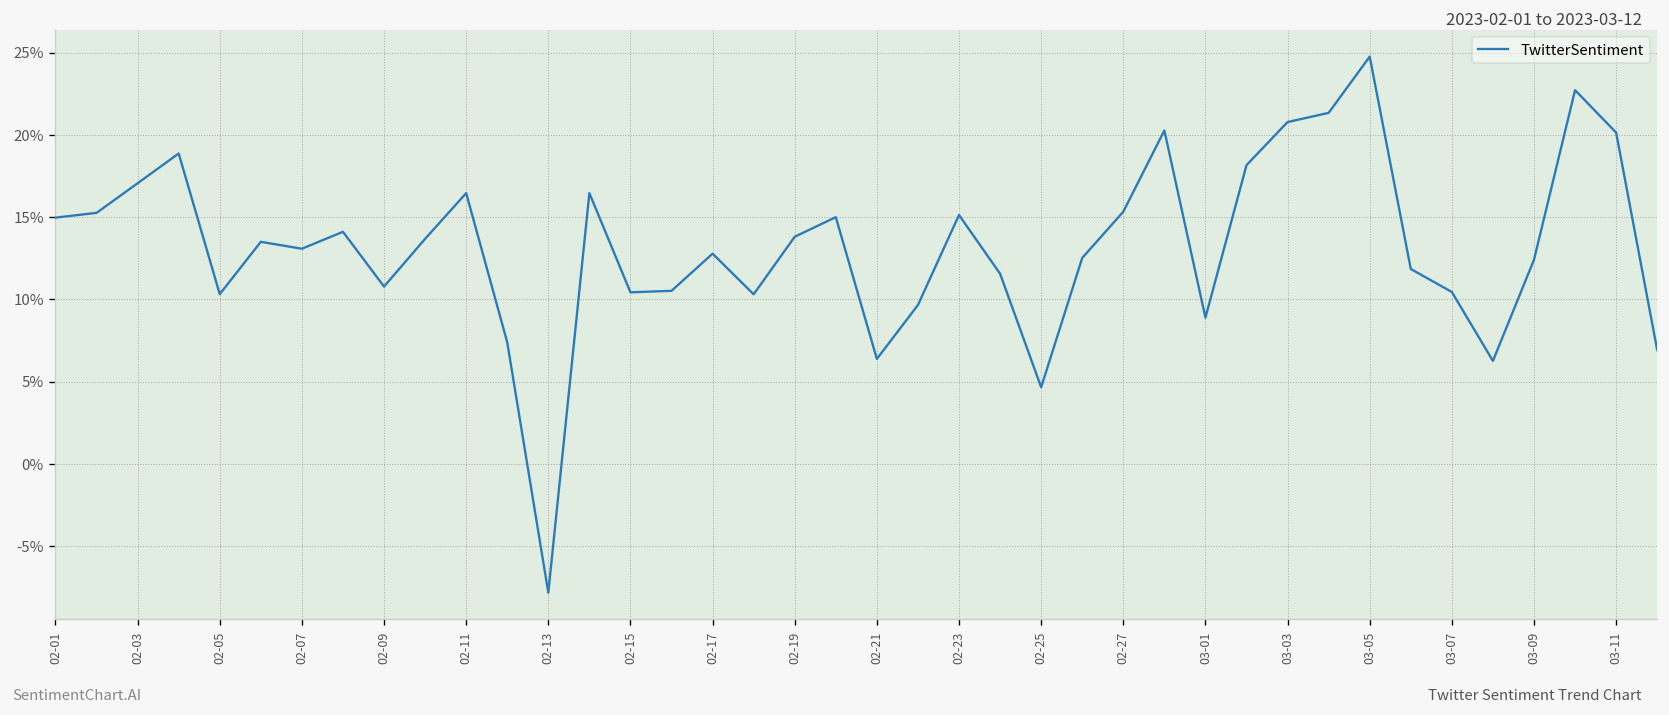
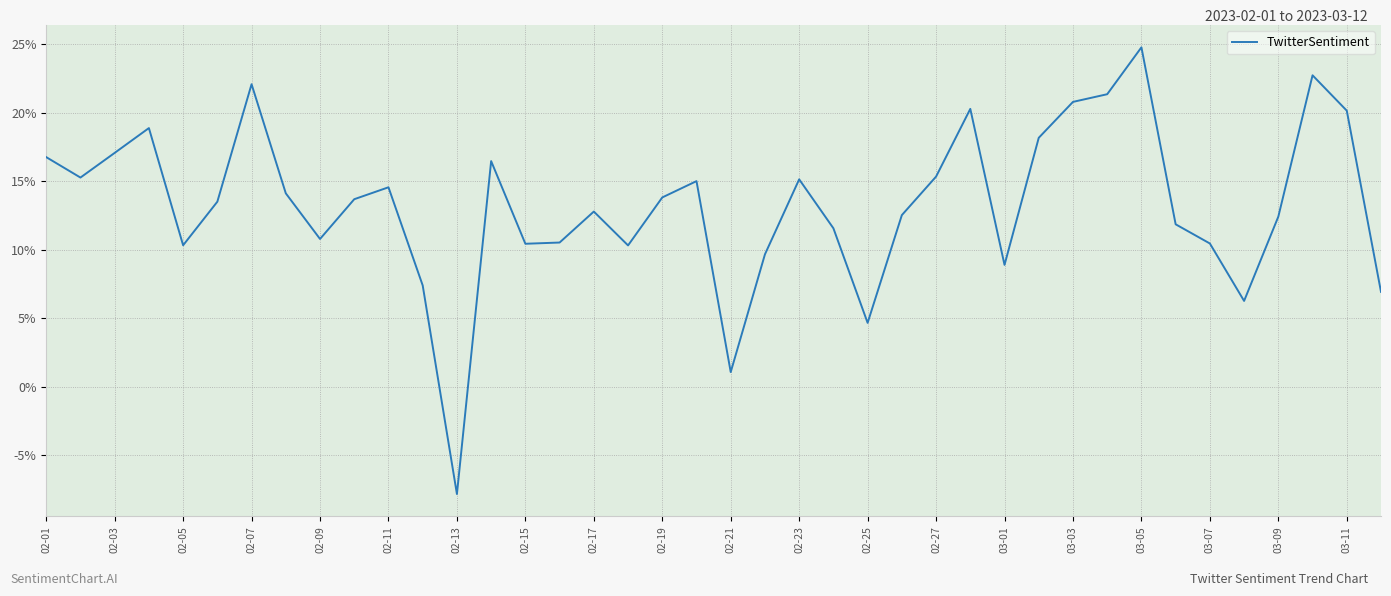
02-01: 15.0% -> 16.8%
02-07: 13.1% -> 22.1%
02-11: 16.5% -> 14.5%
02-21: 6.4% -> 1.1%
